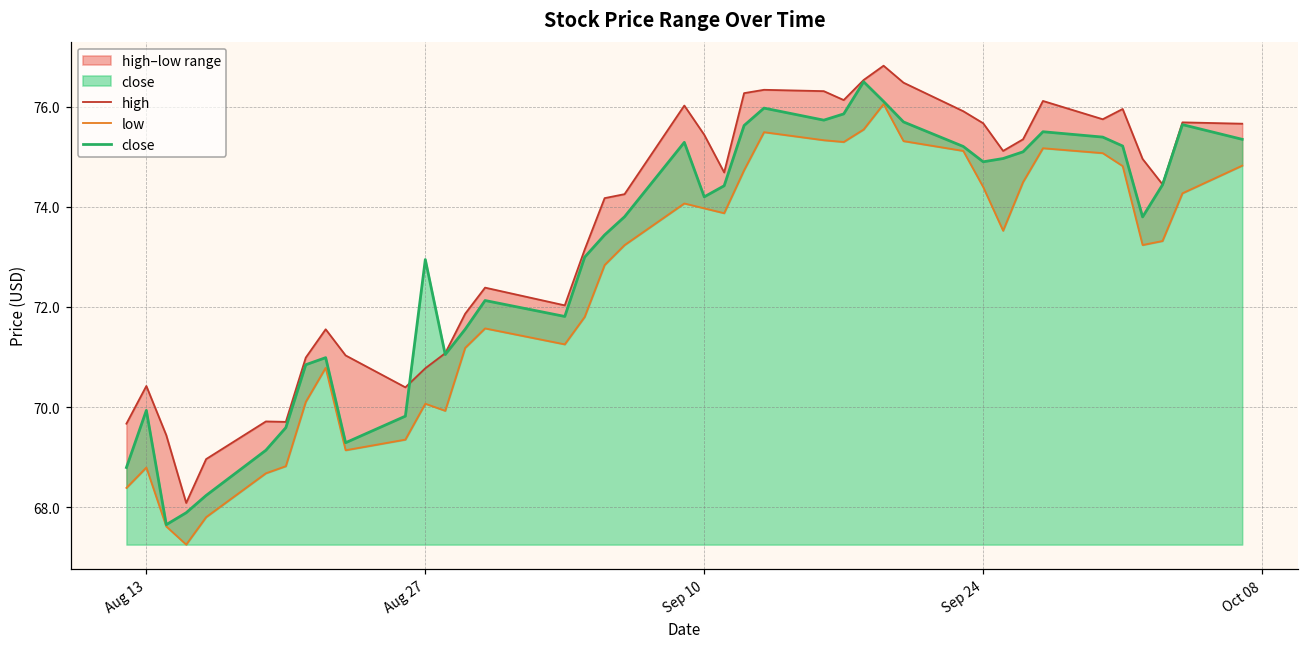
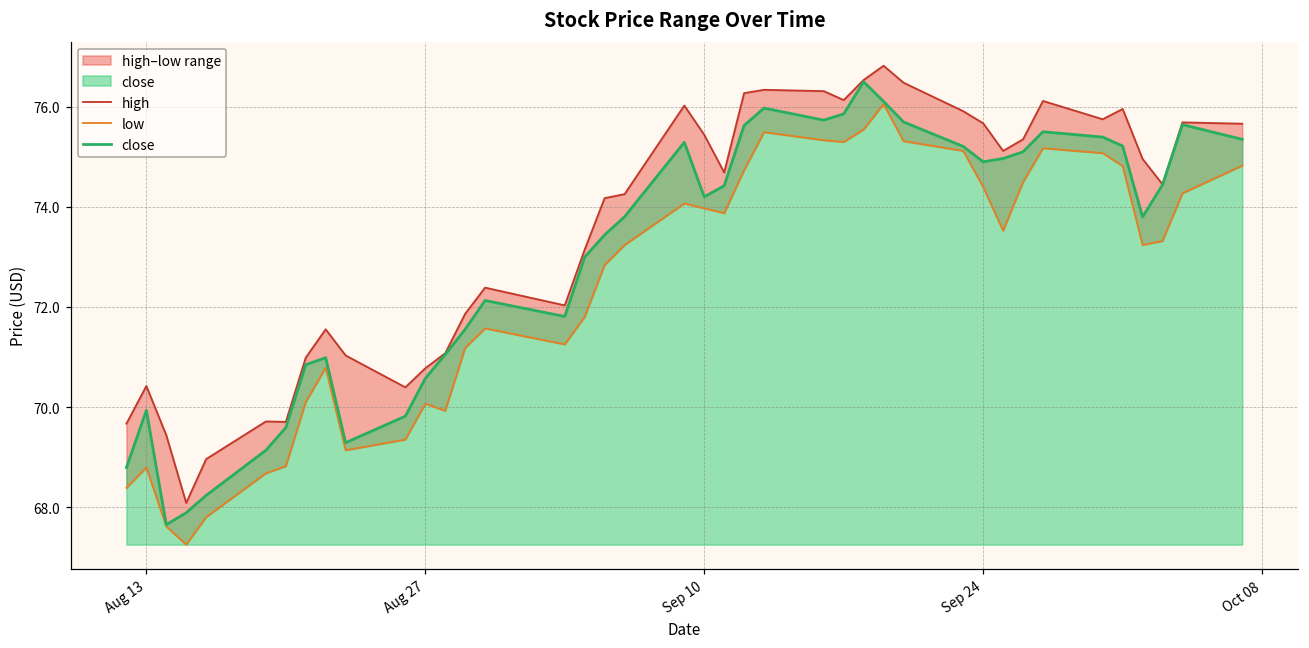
close, Aug 27: 72.9 -> 70.6
